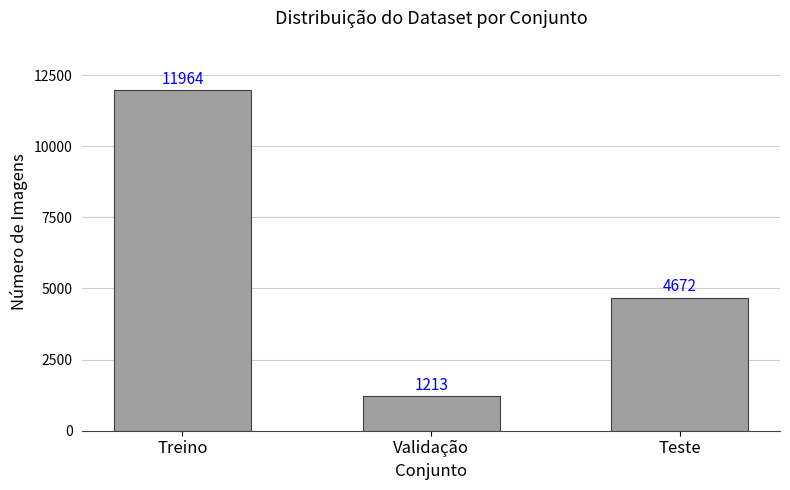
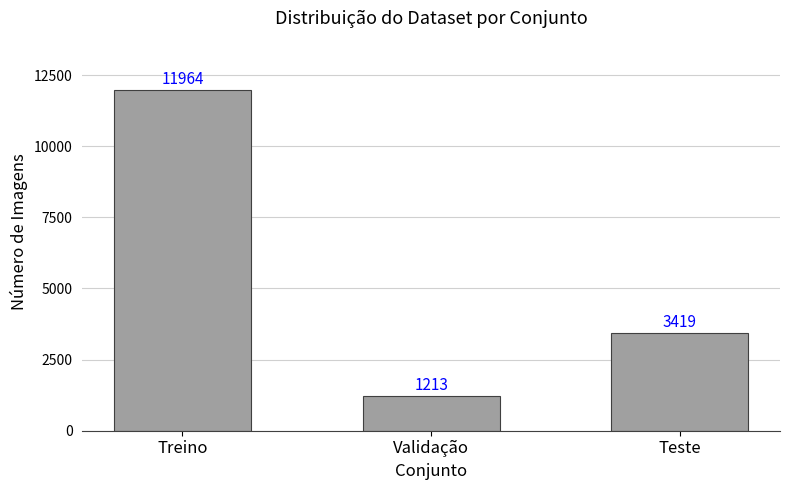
Teste: 4672 -> 3419
